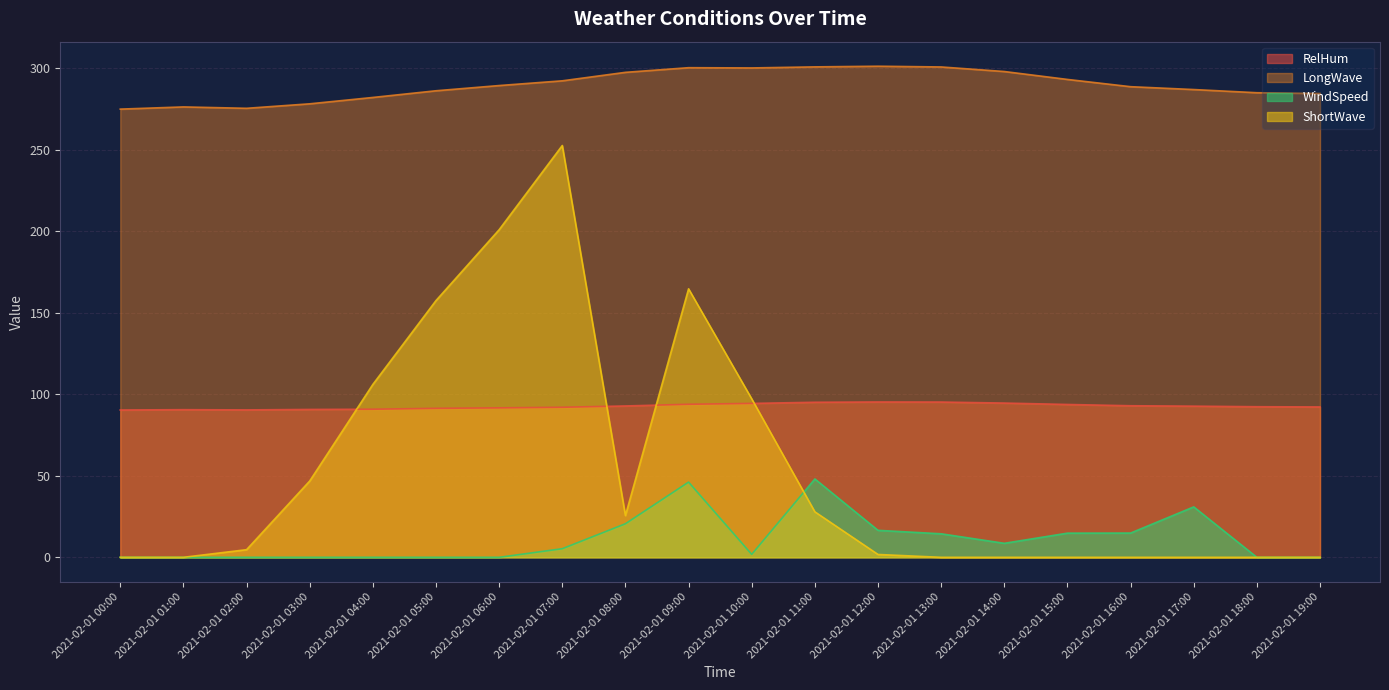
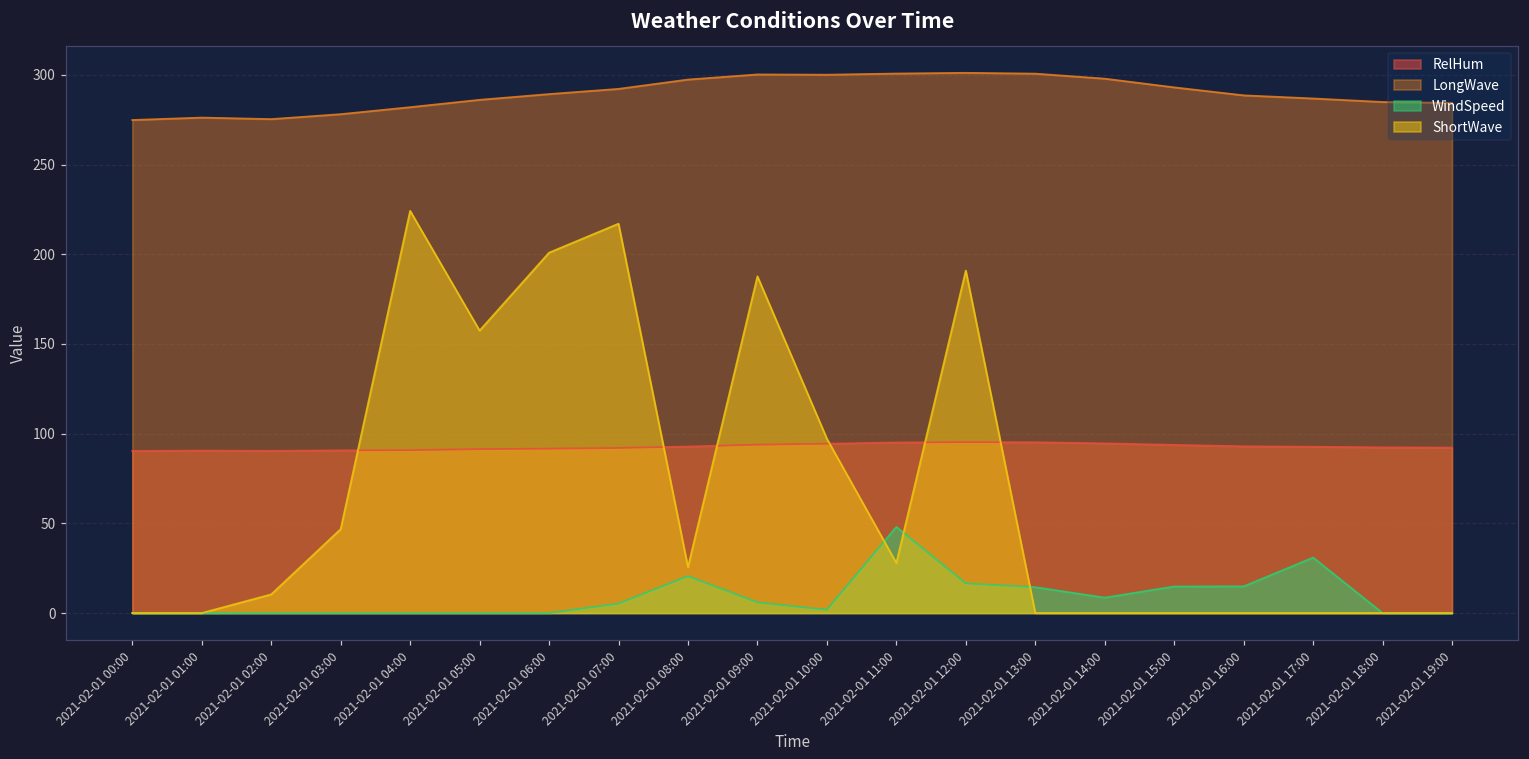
ShortWave, 2021-02-01 02:00: 5 -> 10
ShortWave, 2021-02-01 04:00: 106 -> 224
ShortWave, 2021-02-01 07:00: 252 -> 217
WindSpeed, 2021-02-01 09:00: 46 -> 6
ShortWave, 2021-02-01 09:00: 165 -> 188
ShortWave, 2021-02-01 12:00: 2 -> 191
